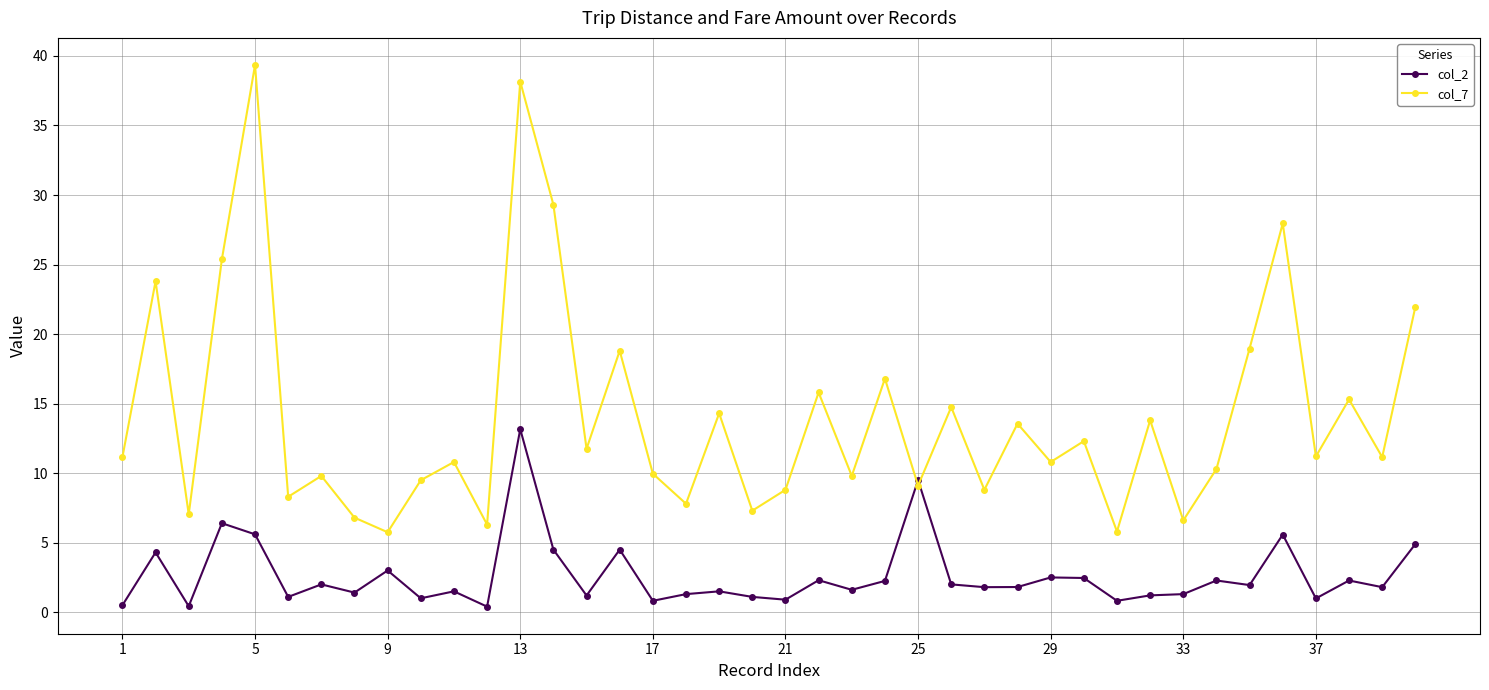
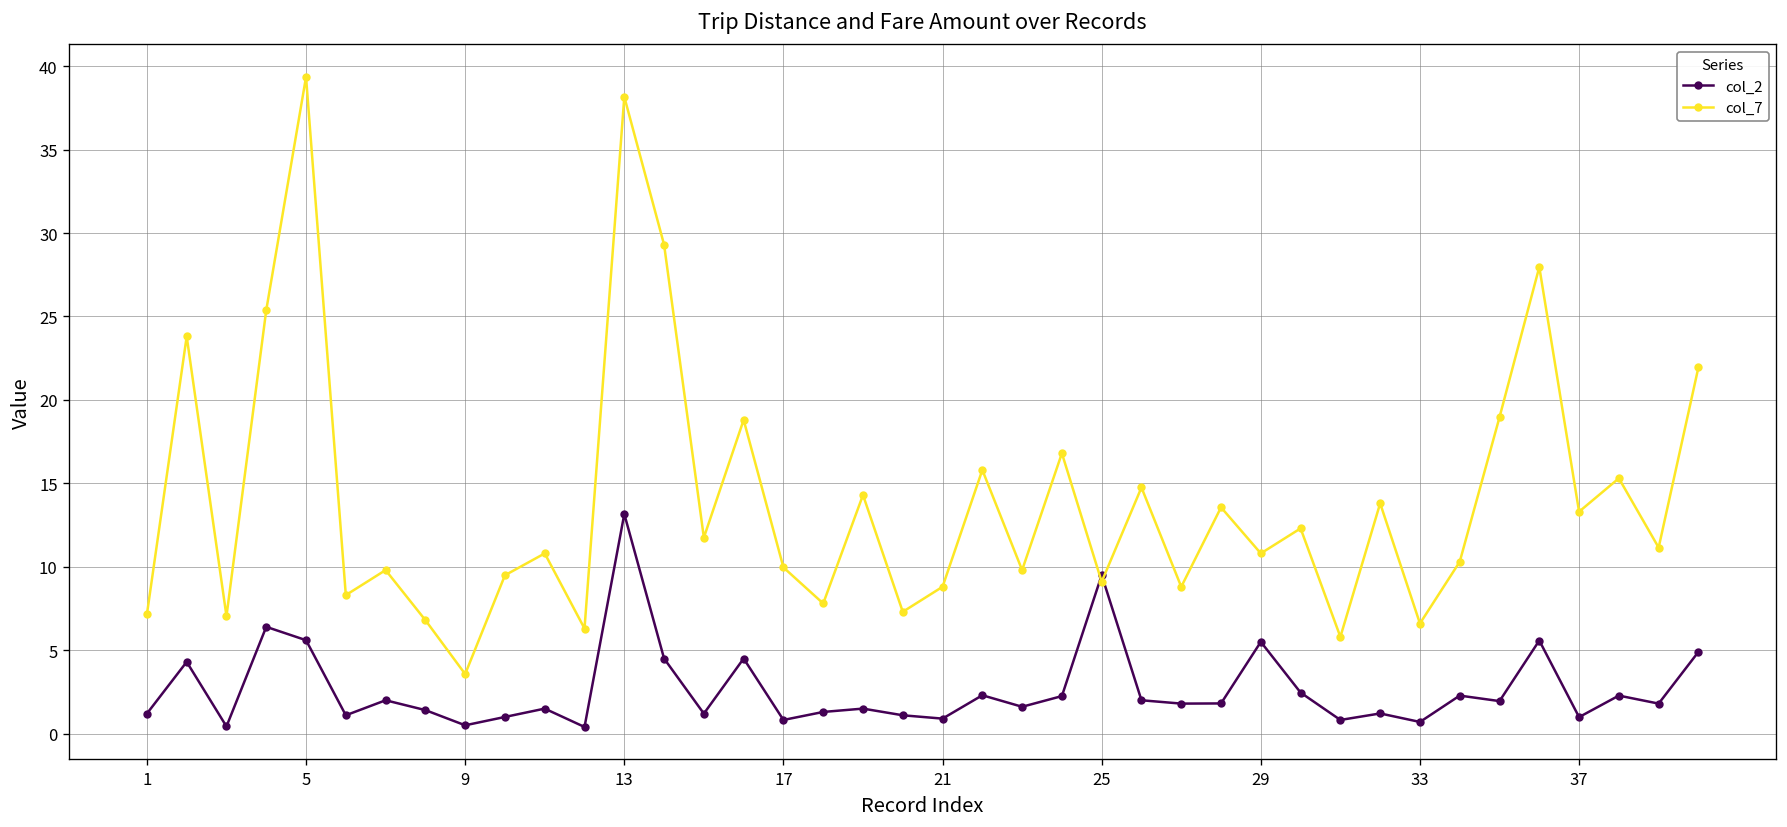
col_2, 1: 0.5 -> 1.2
col_7, 1: 11.2 -> 7.2
col_2, 9: 3.0 -> 0.5
col_7, 9: 5.8 -> 3.6
col_2, 29: 2.5 -> 5.5
col_2, 33: 1.3 -> 0.7
col_7, 37: 11.2 -> 13.3
